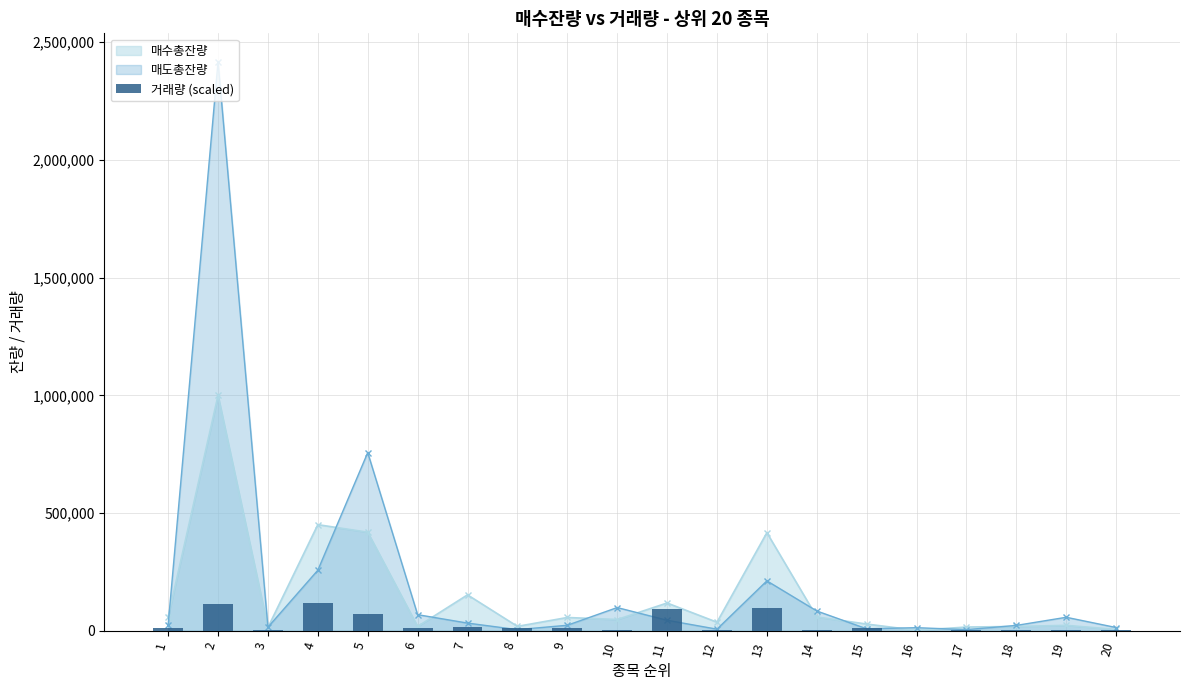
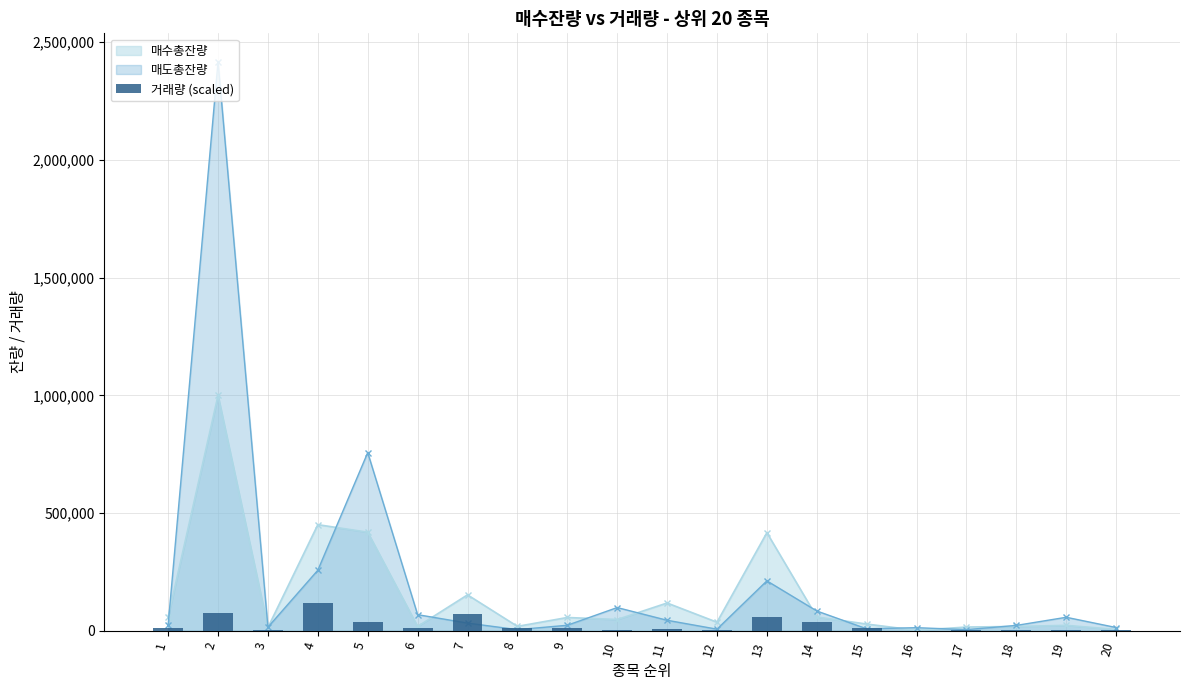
거래량 (scaled), 2: 110,000 -> 80,000
거래량 (scaled), 5: 70,000 -> 40,000
거래량 (scaled), 7: 20,000 -> 70,000
거래량 (scaled), 11: 90,000 -> 10,000
거래량 (scaled), 13: 100,000 -> 60,000
거래량 (scaled), 14: 0 -> 40,000
